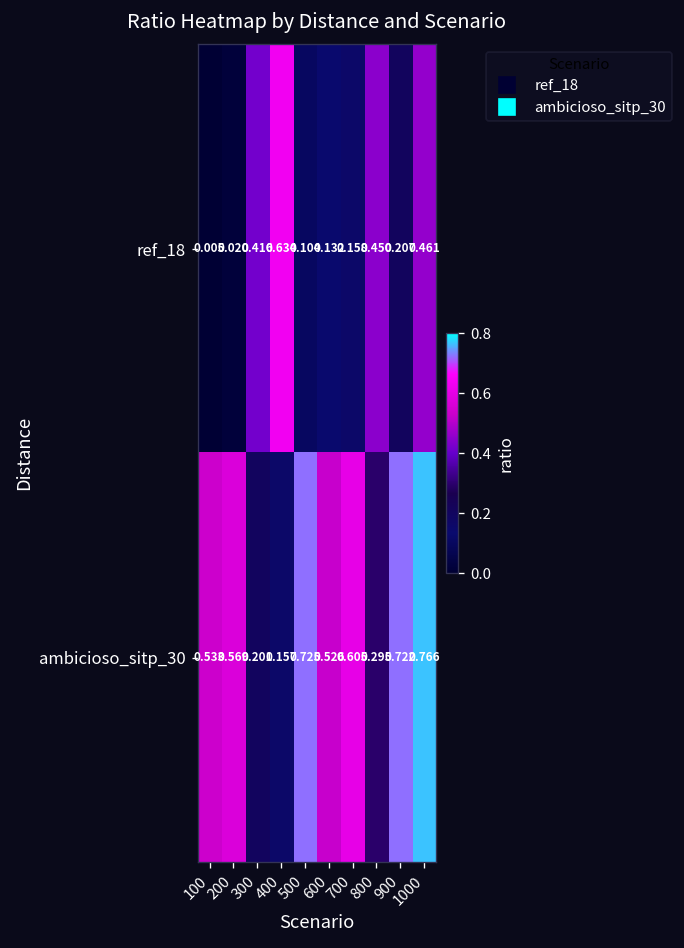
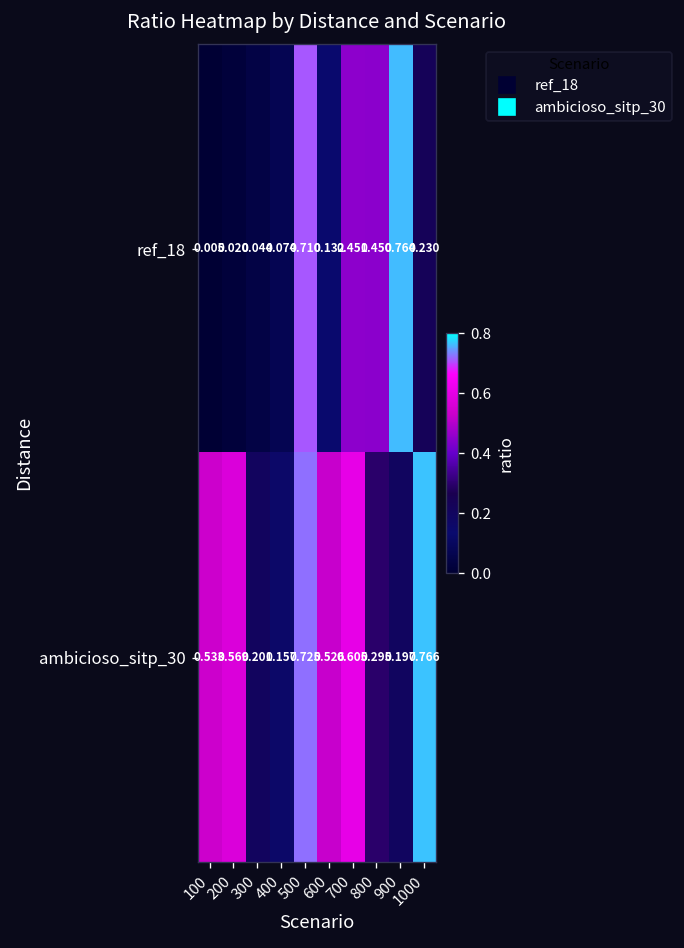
ref_18, 300: 0.416 -> 0.044
ref_18, 400: 0.634 -> 0.074
ref_18, 500: 0.104 -> 0.710
ref_18, 700: 0.158 -> 0.451
ref_18, 900: 0.207 -> 0.764
ref_18, 1000: 0.461 -> 0.230
ambicioso_sitp_30, 900: 0.722 -> 0.197
